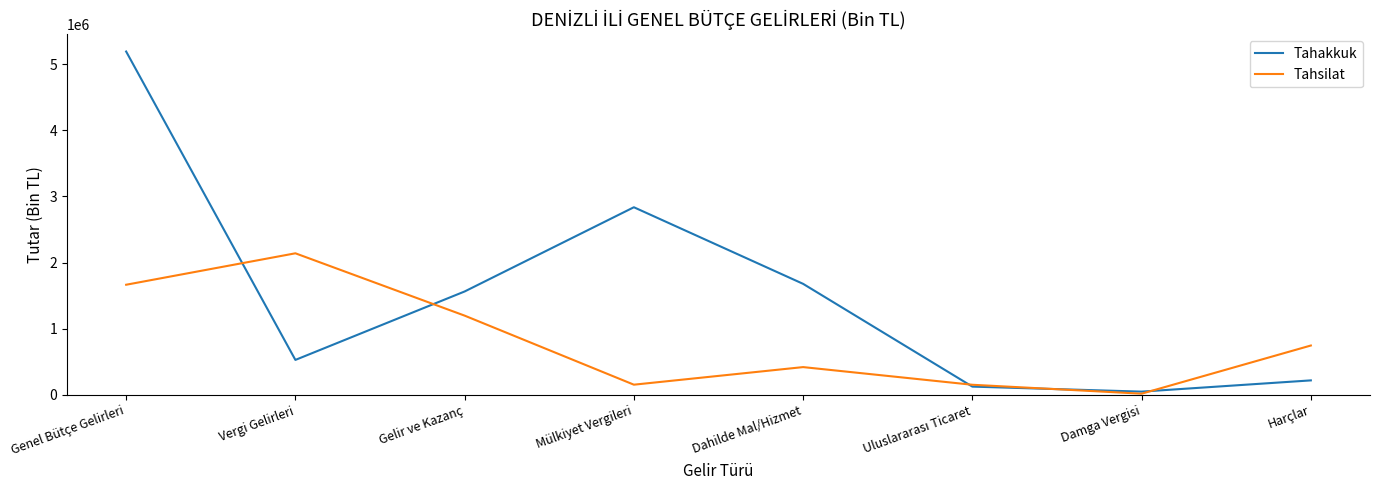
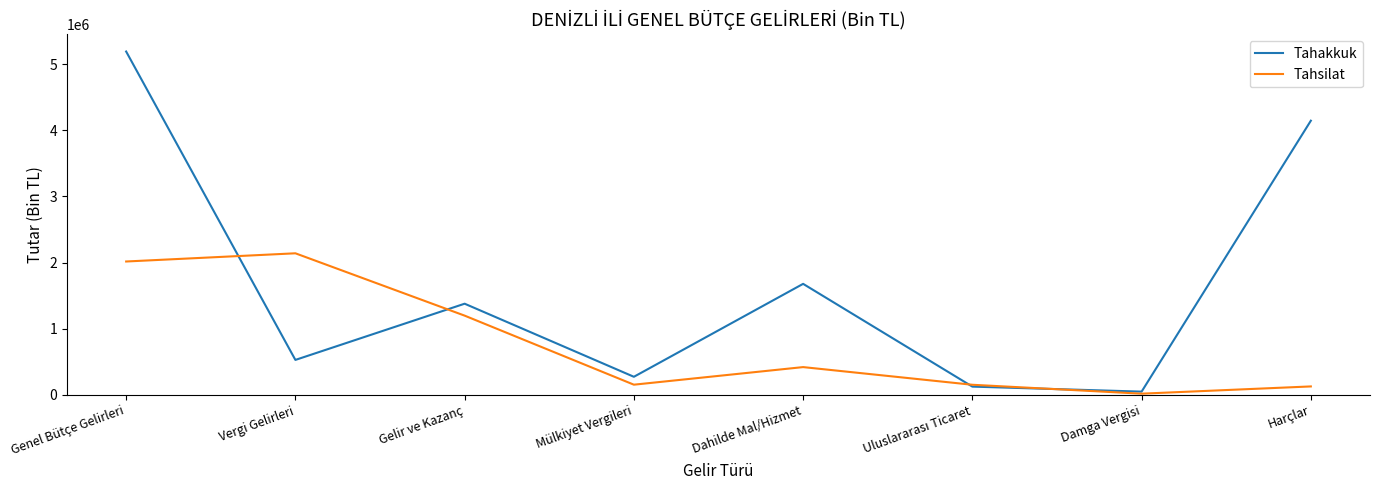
Tahsilat, Genel Bütçe Gelirleri: 1700000 -> 2000000
Tahakkuk, Gelir ve Kazanç: 1600000 -> 1400000
Tahakkuk, Mülkiyet Vergileri: 2800000 -> 300000
Tahakkuk, Harçlar: 200000 -> 4100000
Tahsilat, Harçlar: 700000 -> 100000
